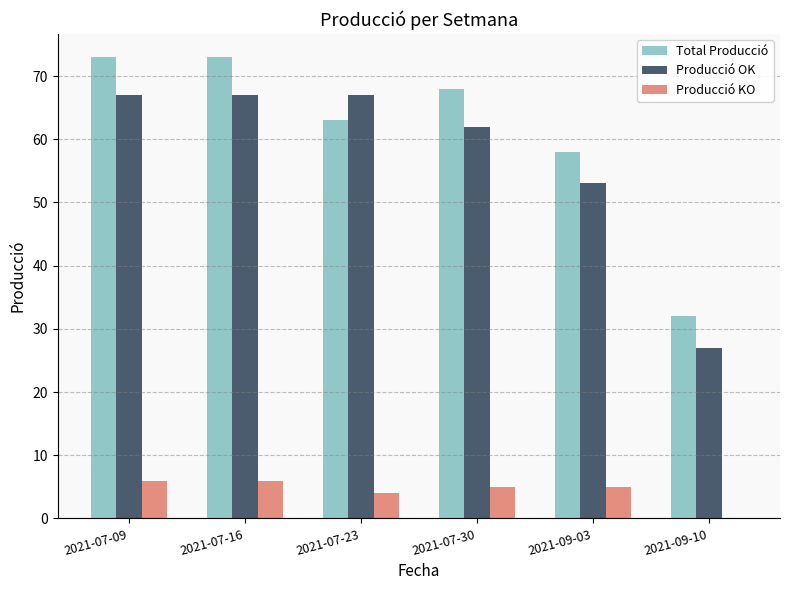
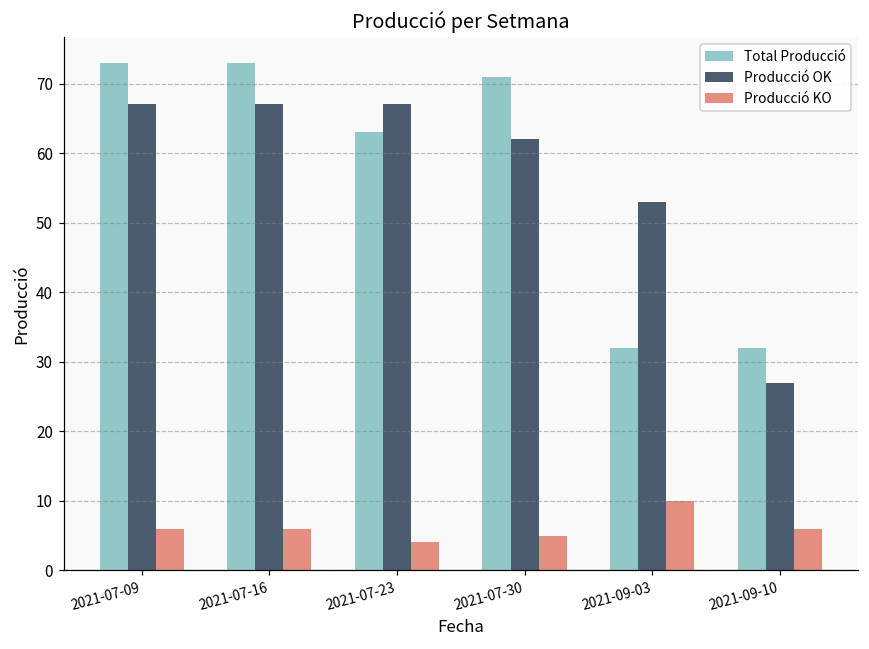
Total Producció, 2021-07-30: 68 -> 71
Total Producció, 2021-09-03: 58 -> 32
Producció KO, 2021-09-03: 5 -> 10
Producció KO, 2021-09-10: 0 -> 6
